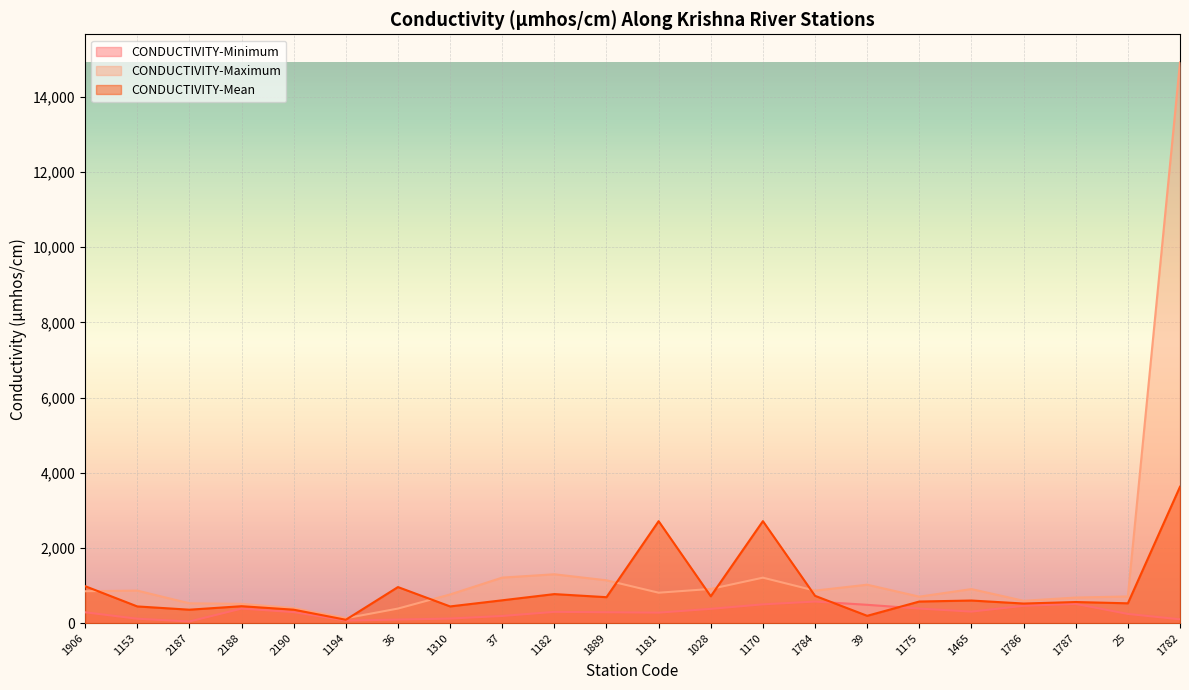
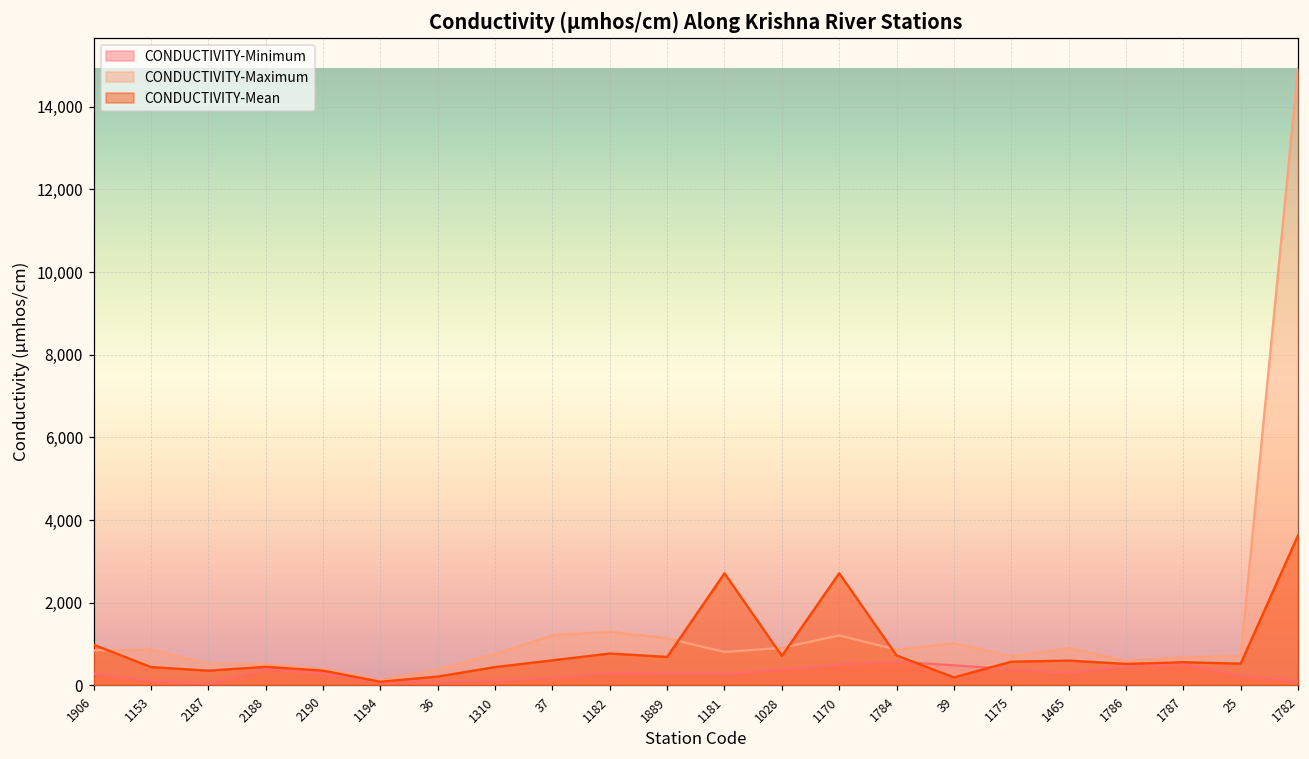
CONDUCTIVITY-Mean, 36: 1,000 -> 200
